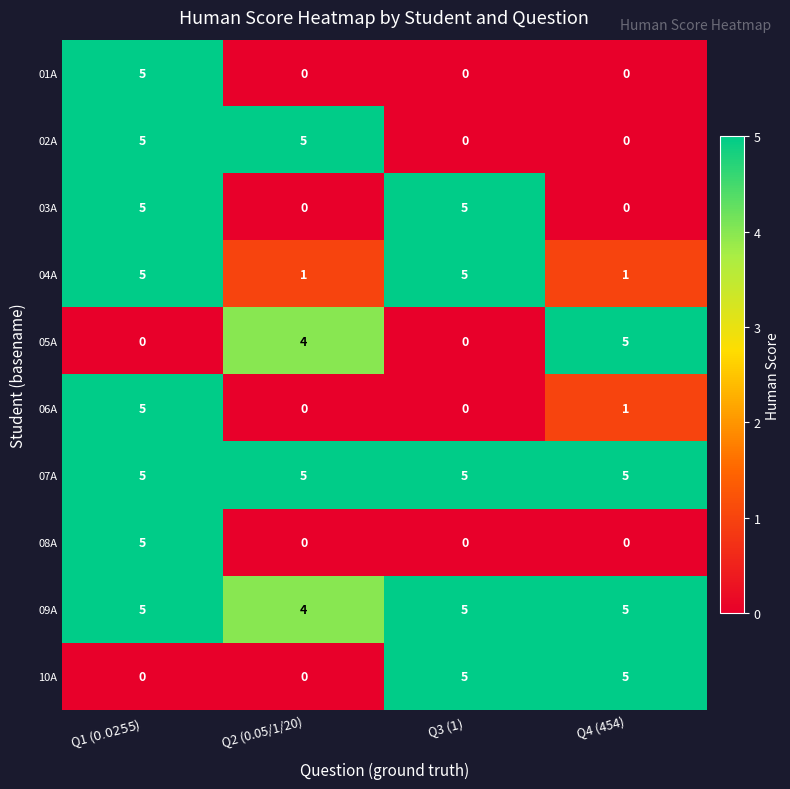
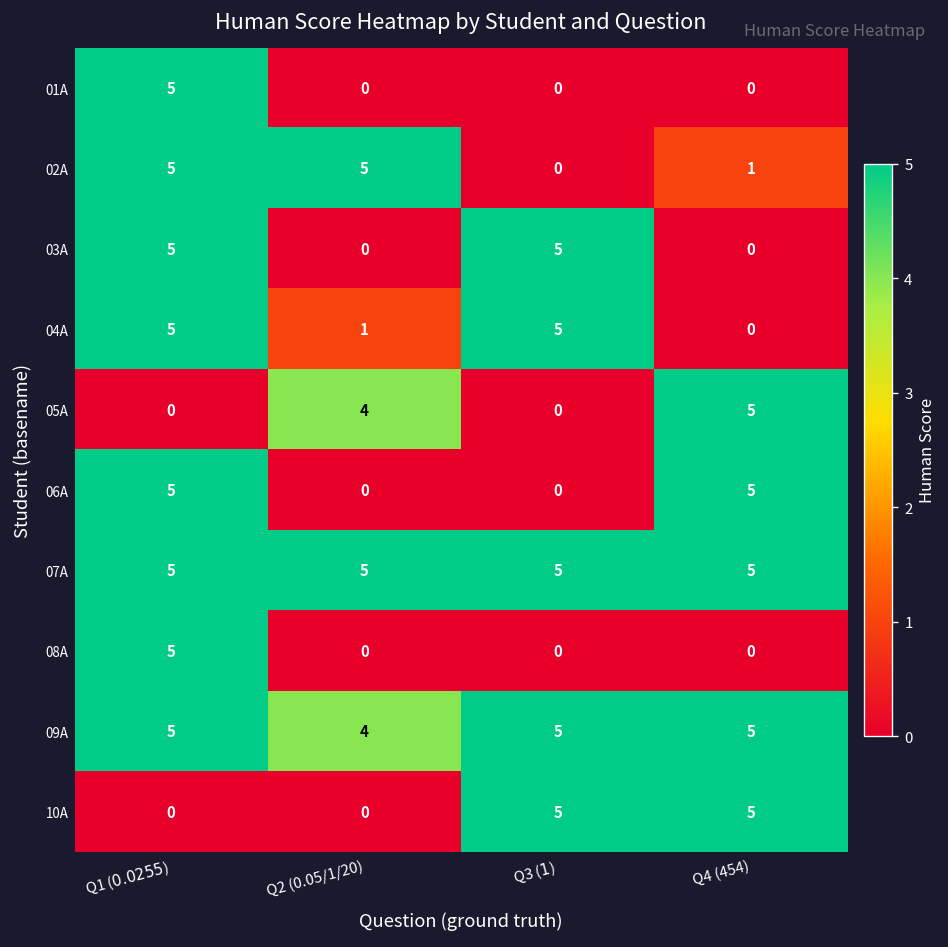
02A, Q4 (454): 0 -> 1
04A, Q4 (454): 1 -> 0
06A, Q4 (454): 1 -> 5
